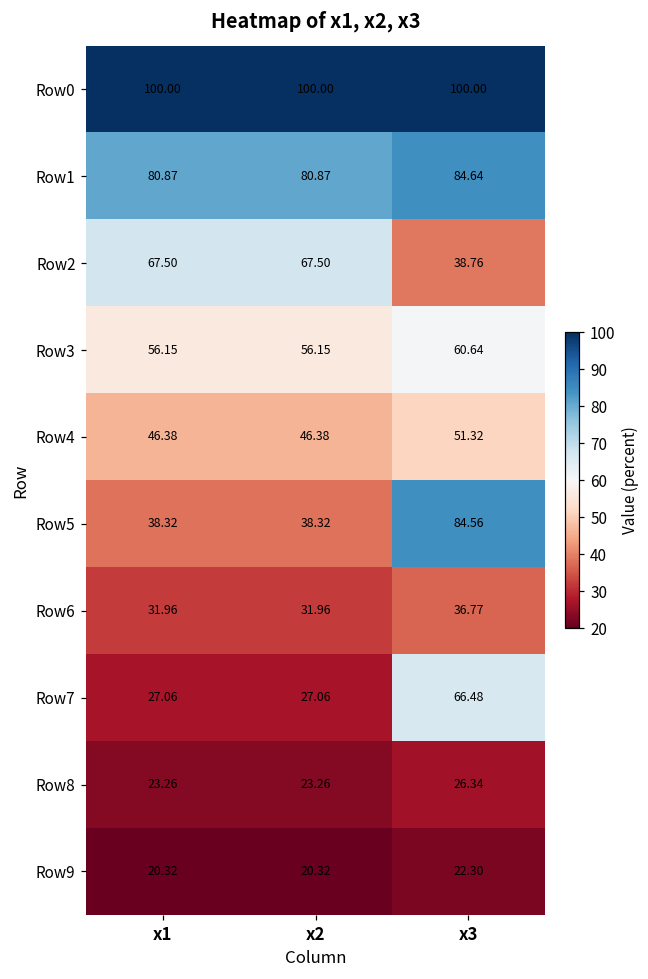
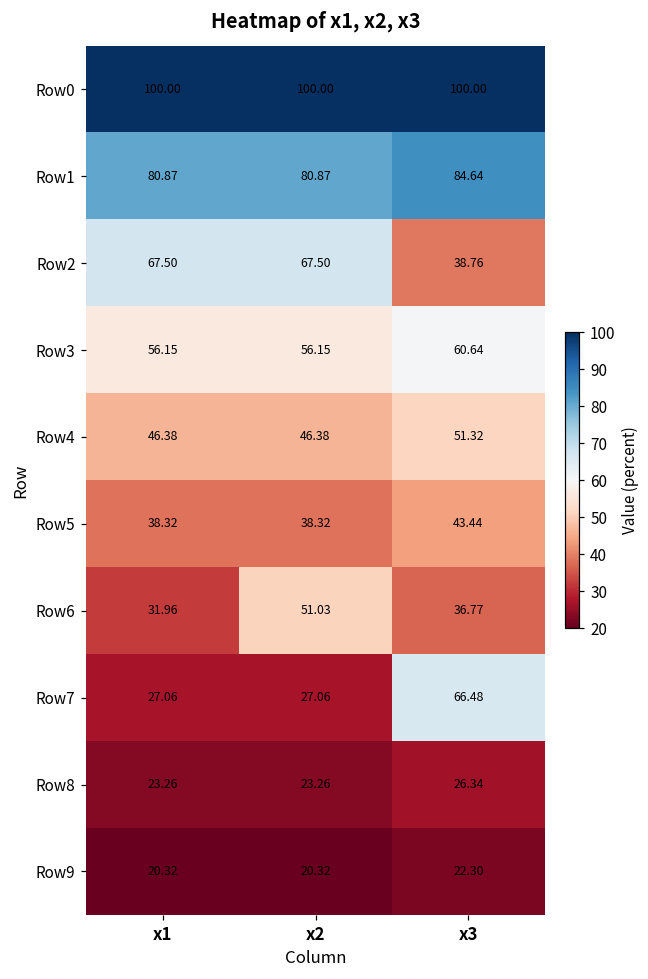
Row5, x3: 84.56 -> 43.44
Row6, x2: 31.96 -> 51.03
